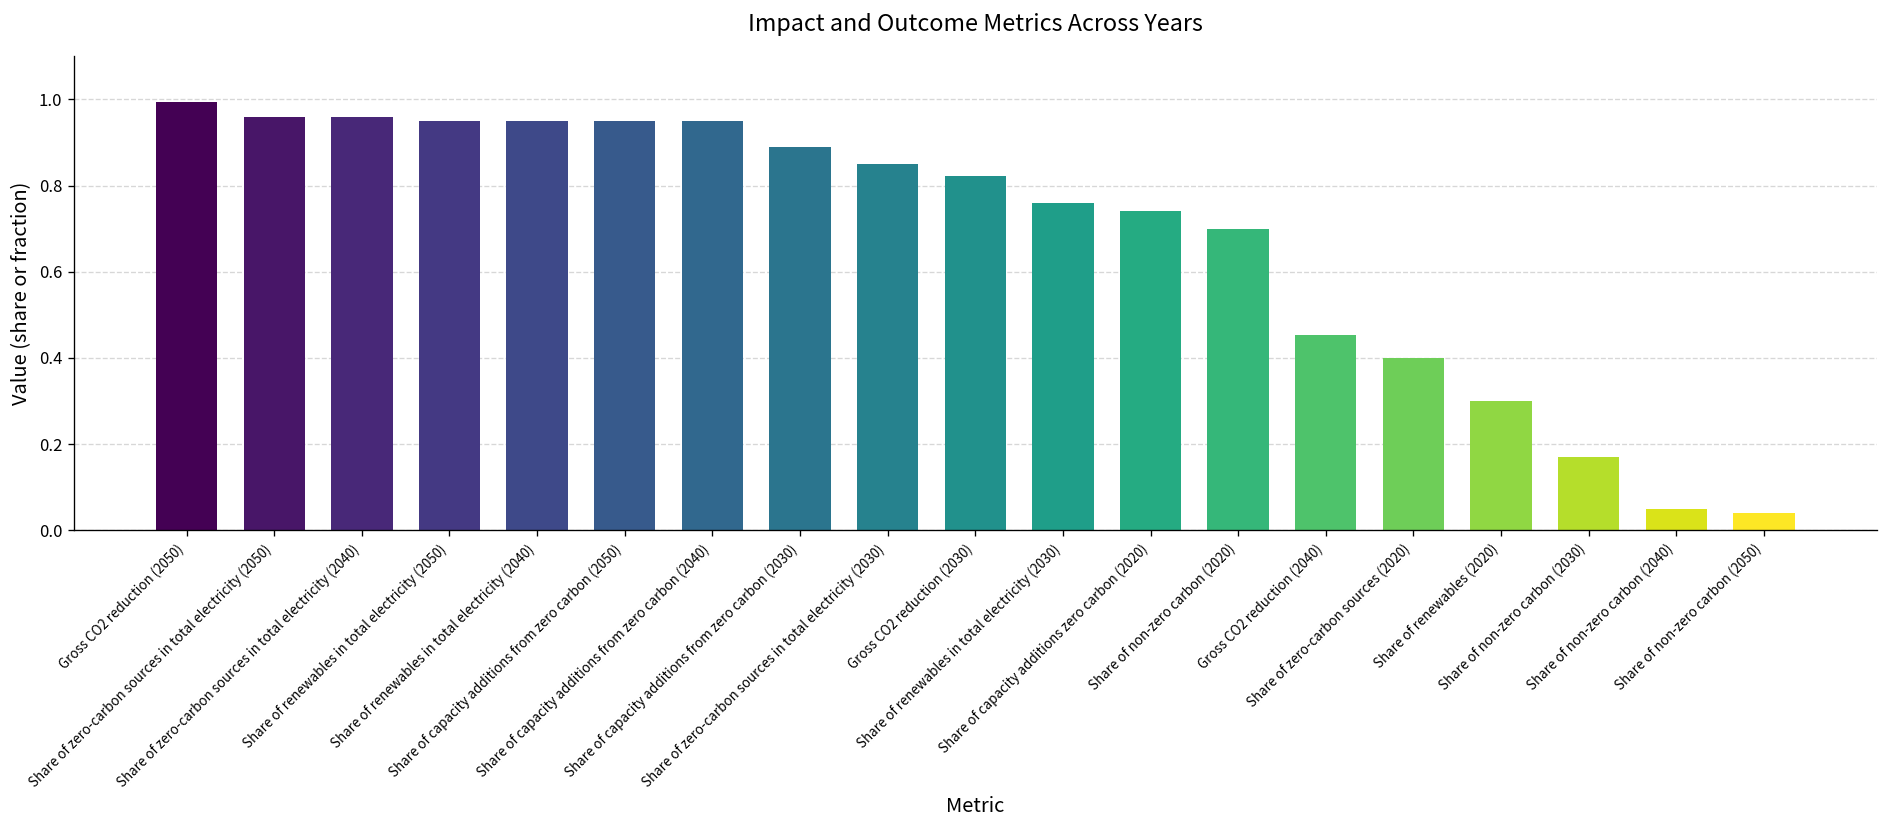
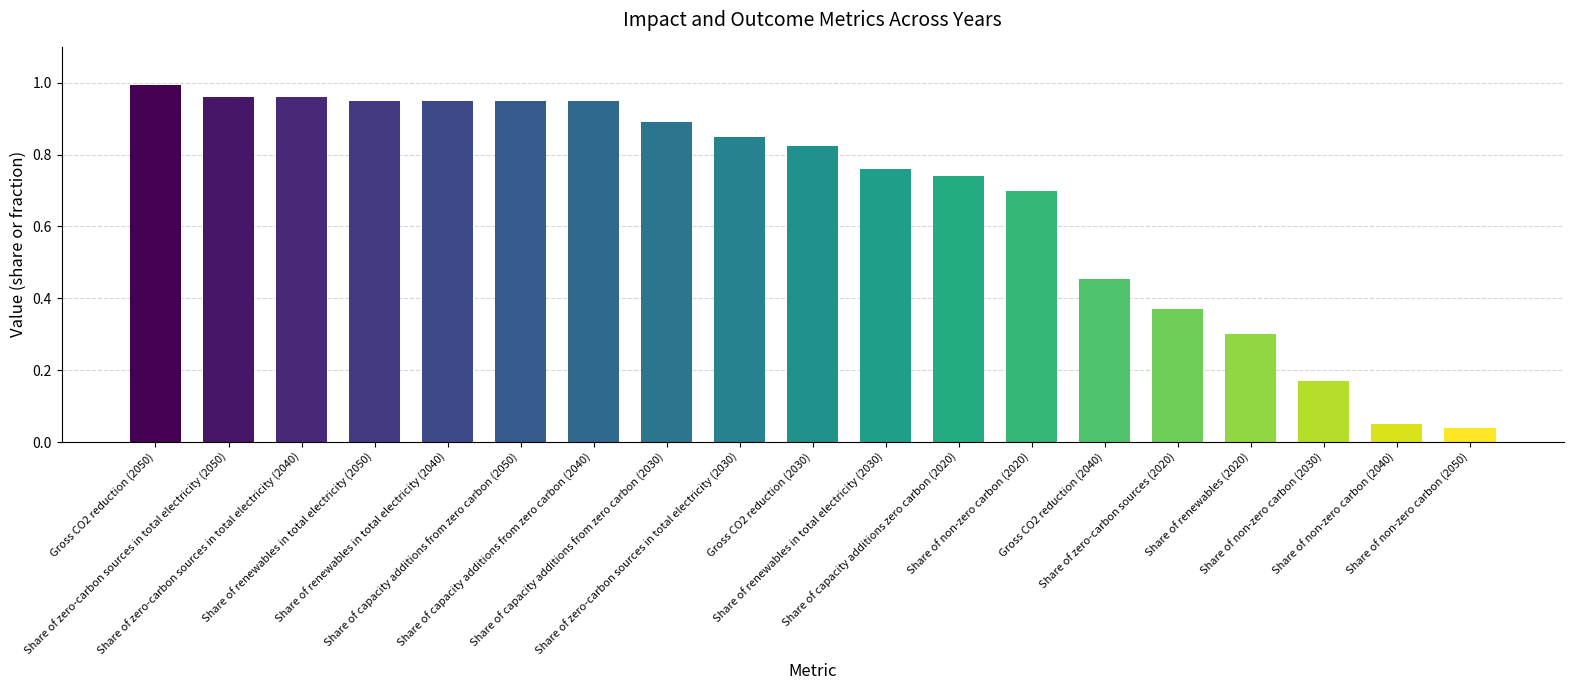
Share of zero-carbon sources (2020): 0.40 -> 0.37
